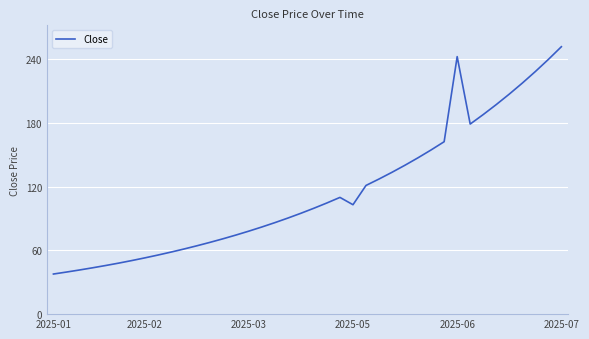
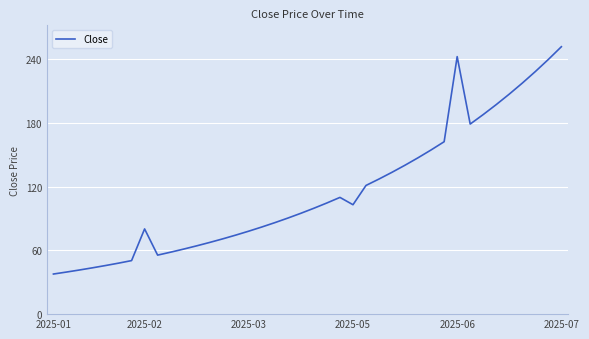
2025-02: 53 -> 80
